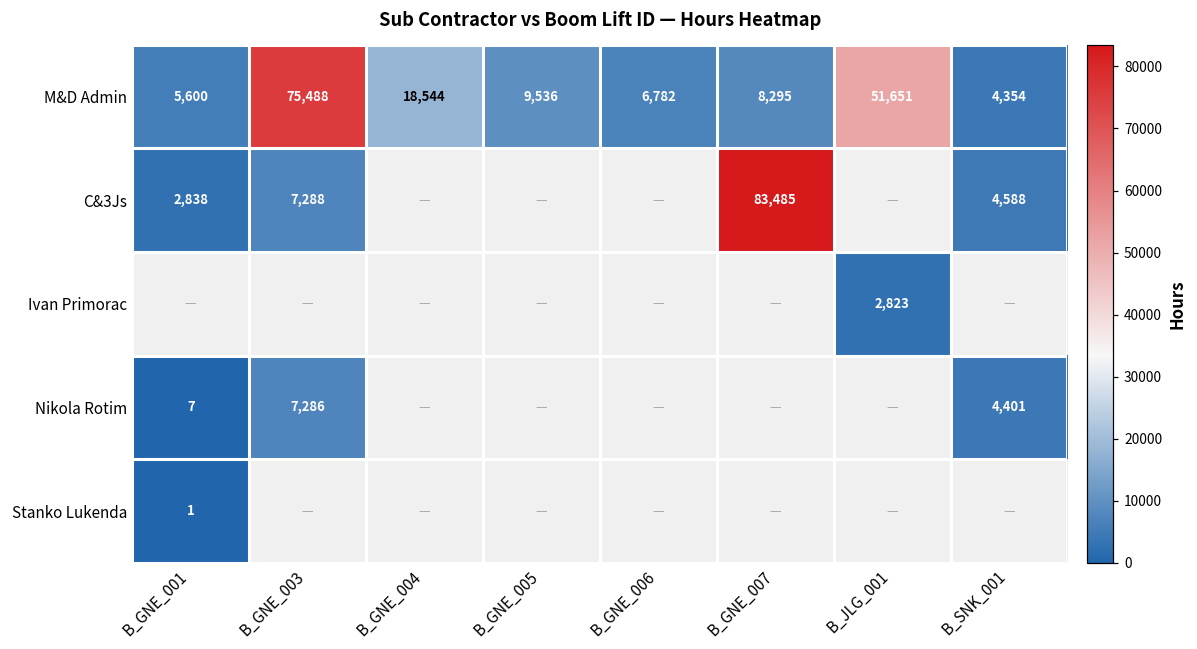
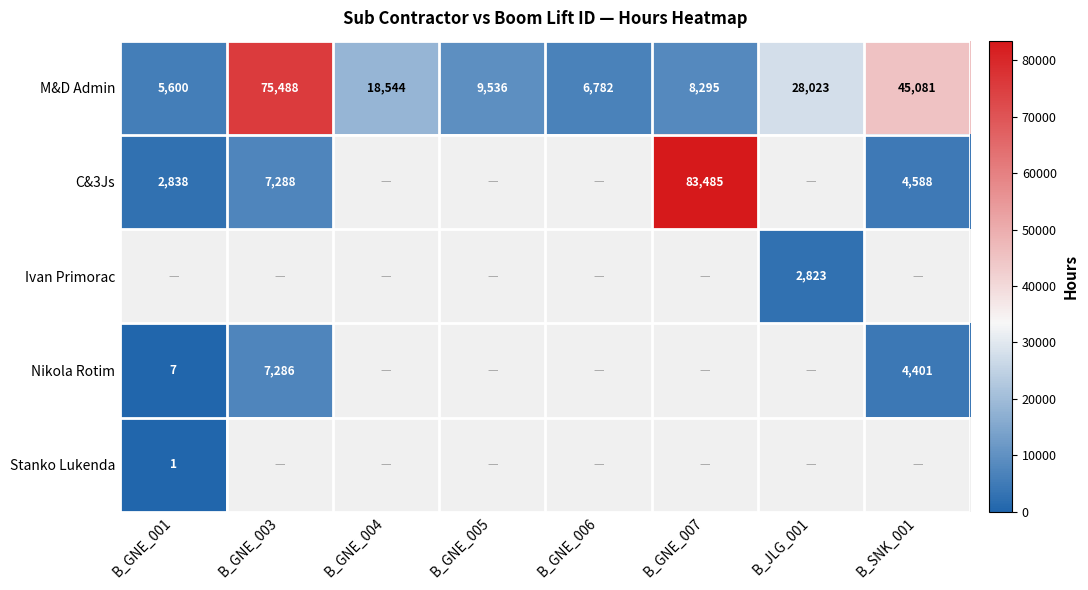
M&D Admin, B_JLG_001: 51,651 -> 28,023
M&D Admin, B_SNK_001: 4,354 -> 45,081
